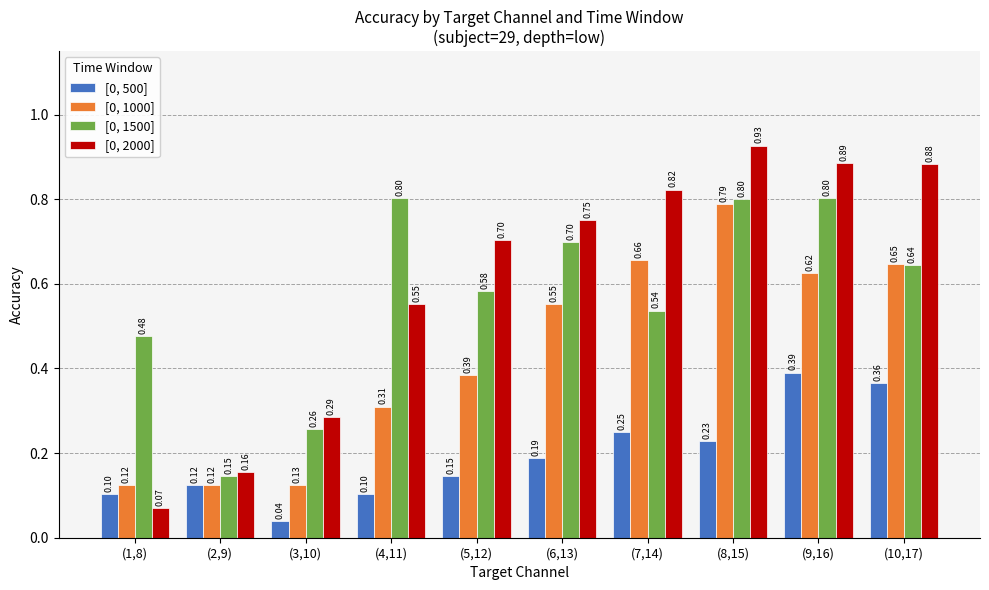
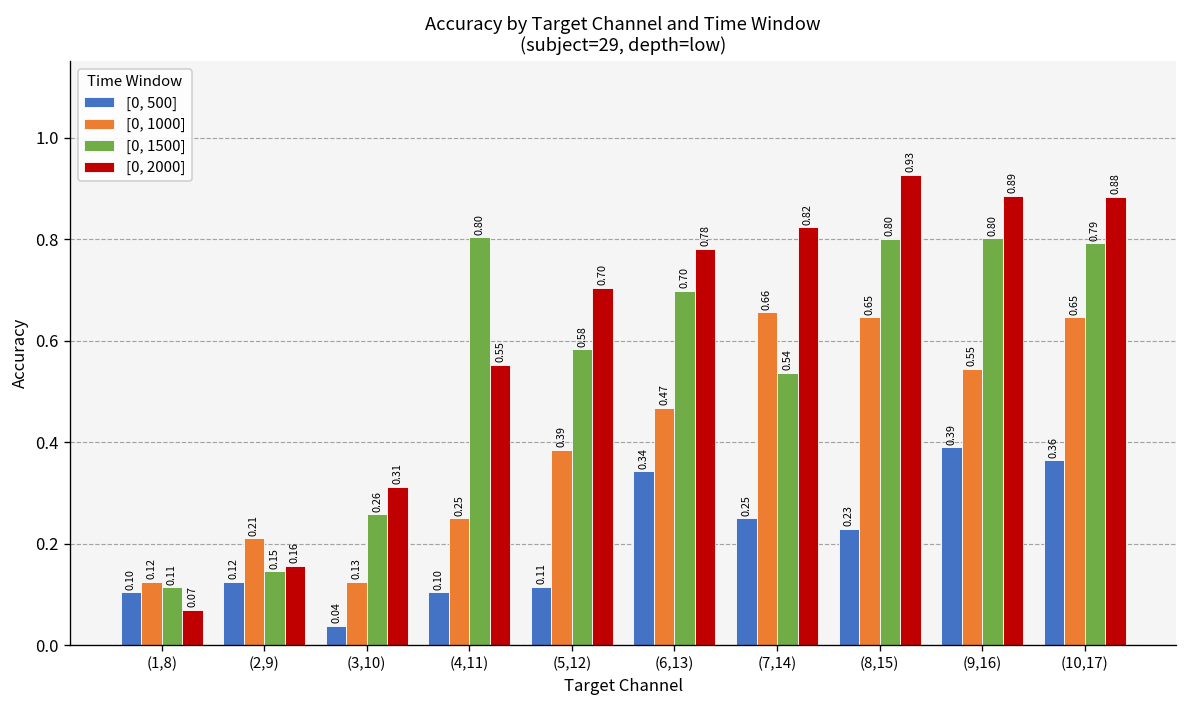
[0, 1500], (1,8): 0.48 -> 0.11
[0, 1000], (2,9): 0.12 -> 0.21
[0, 2000], (3,10): 0.29 -> 0.31
[0, 1000], (4,11): 0.31 -> 0.25
[0, 500], (5,12): 0.15 -> 0.11
[0, 500], (6,13): 0.19 -> 0.34
[0, 1000], (6,13): 0.55 -> 0.47
[0, 2000], (6,13): 0.75 -> 0.78
[0, 1000], (8,15): 0.79 -> 0.65
[0, 1000], (9,16): 0.62 -> 0.55
[0, 1500], (10,17): 0.64 -> 0.79
